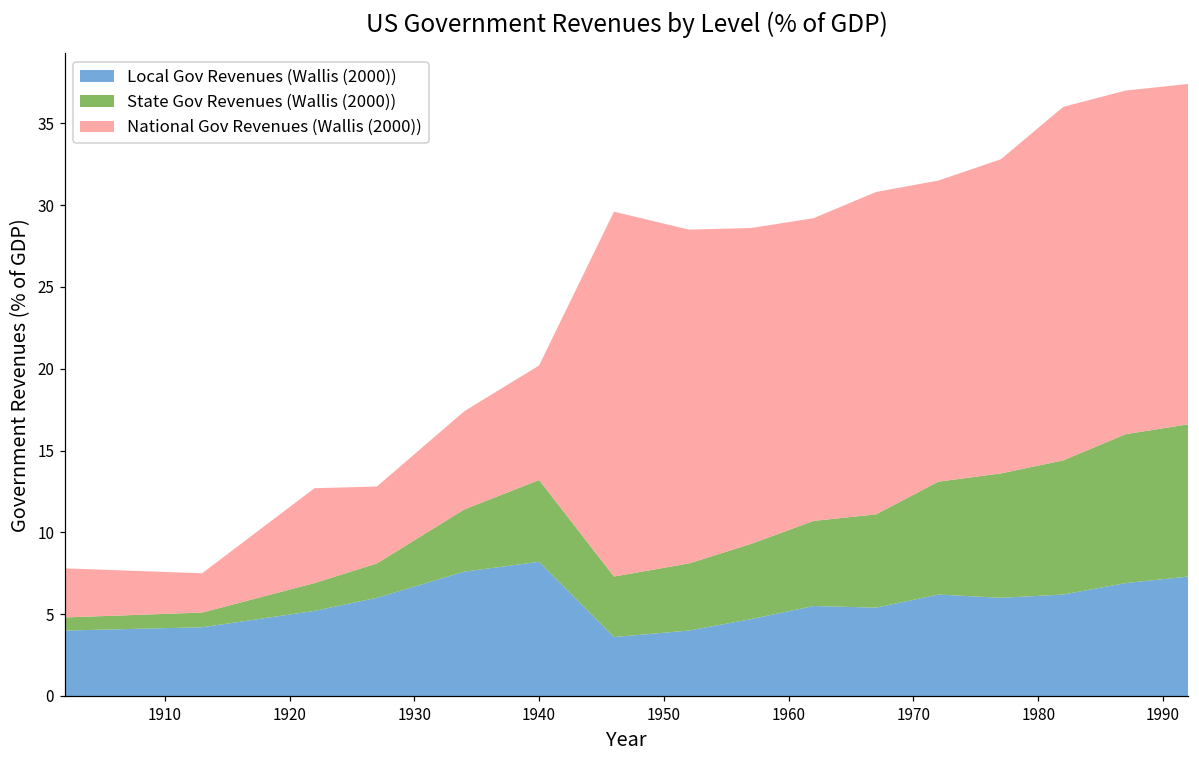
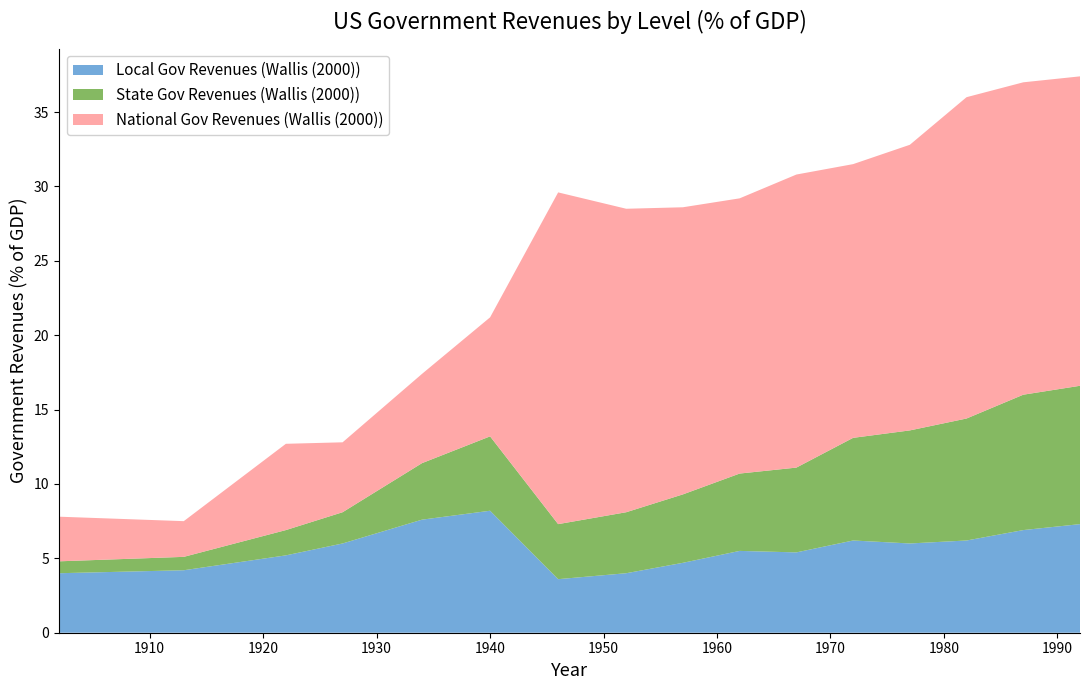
National Gov Revenues (Wallis (2000)), 1940: 7 -> 8
